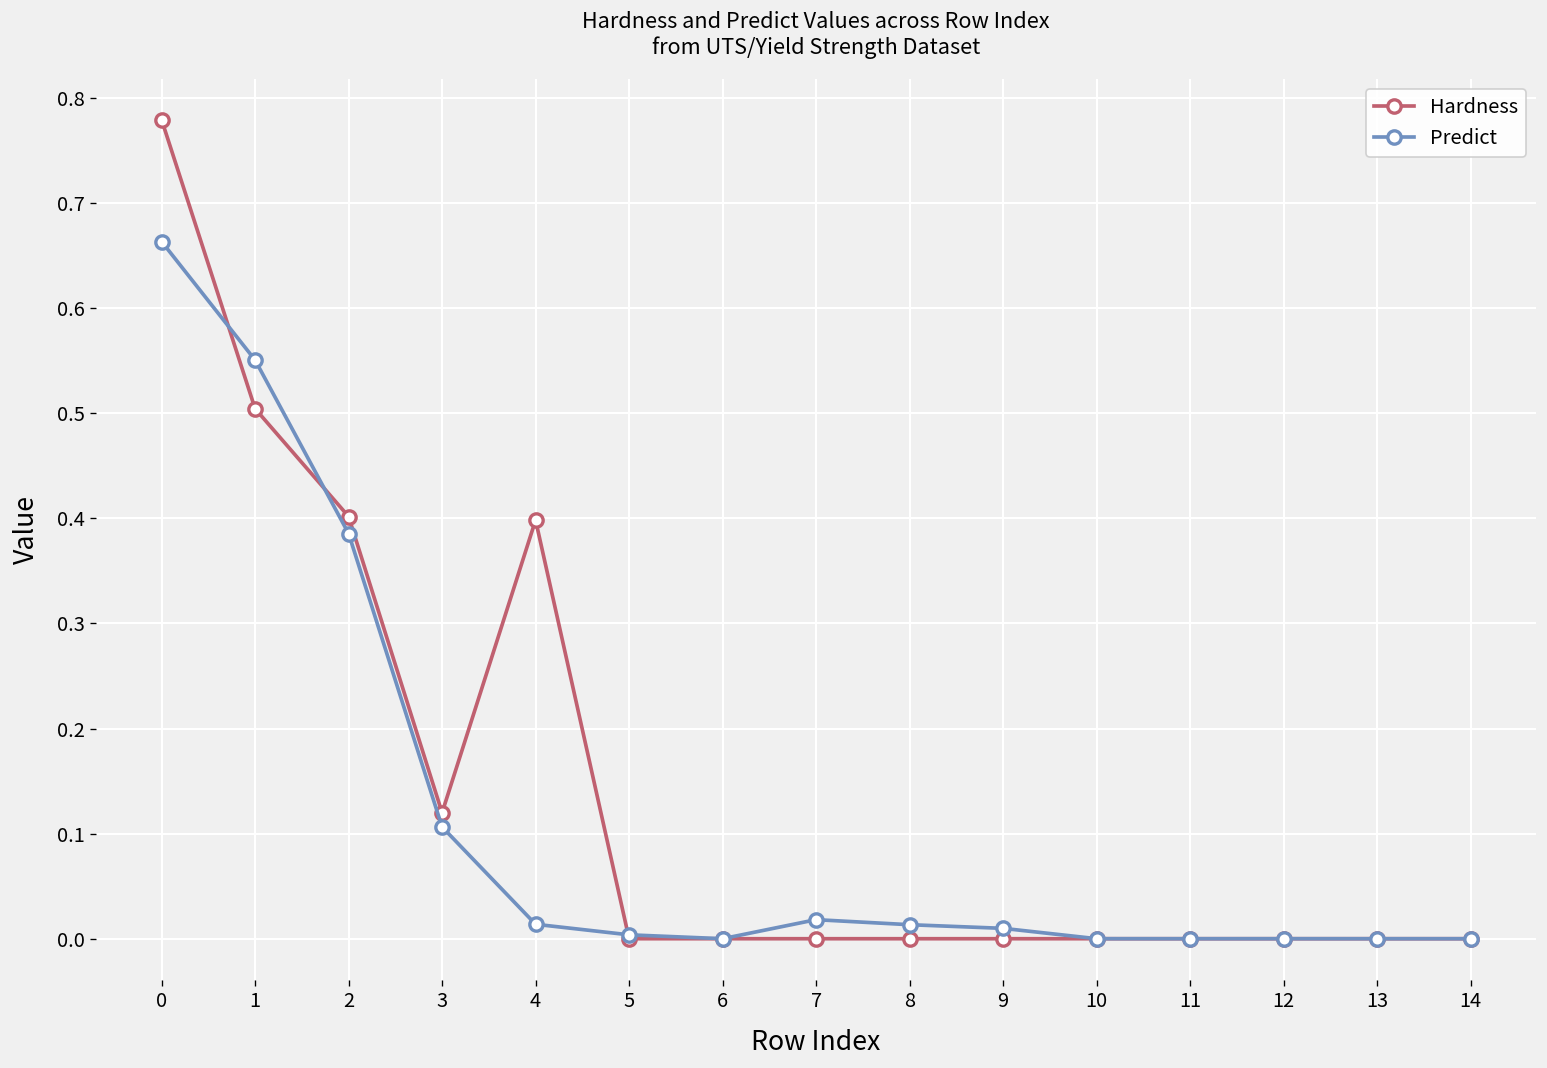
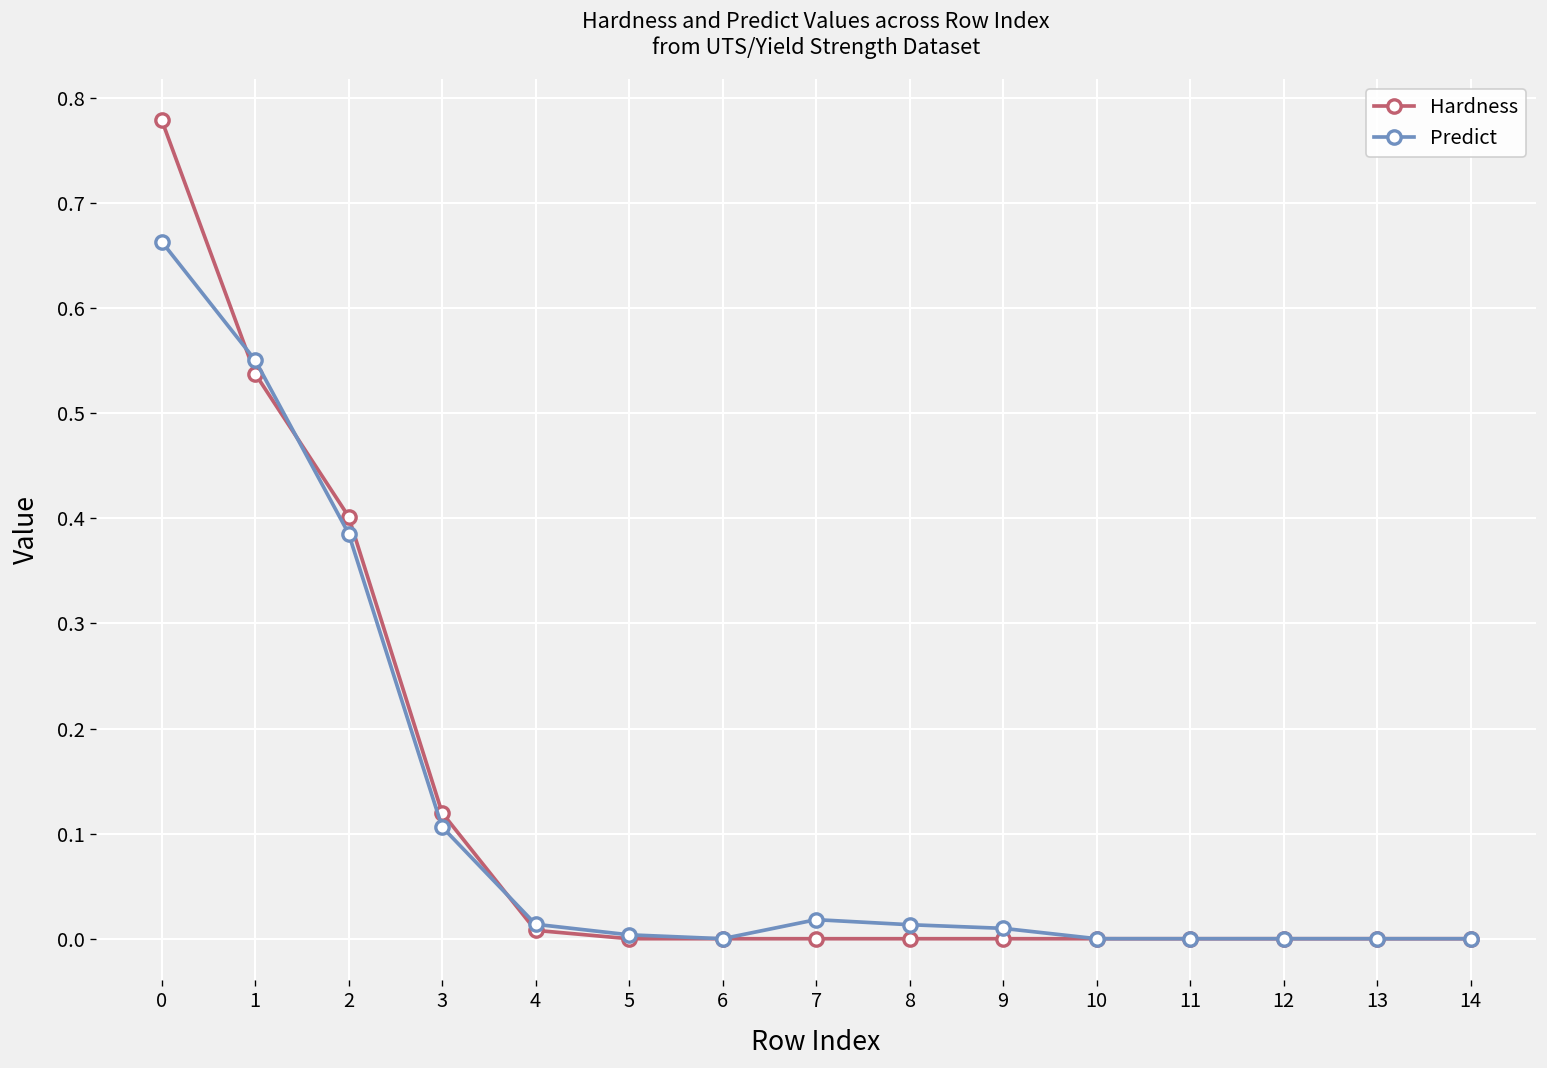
Hardness, 1: 0.50 -> 0.54
Hardness, 4: 0.40 -> 0.01
